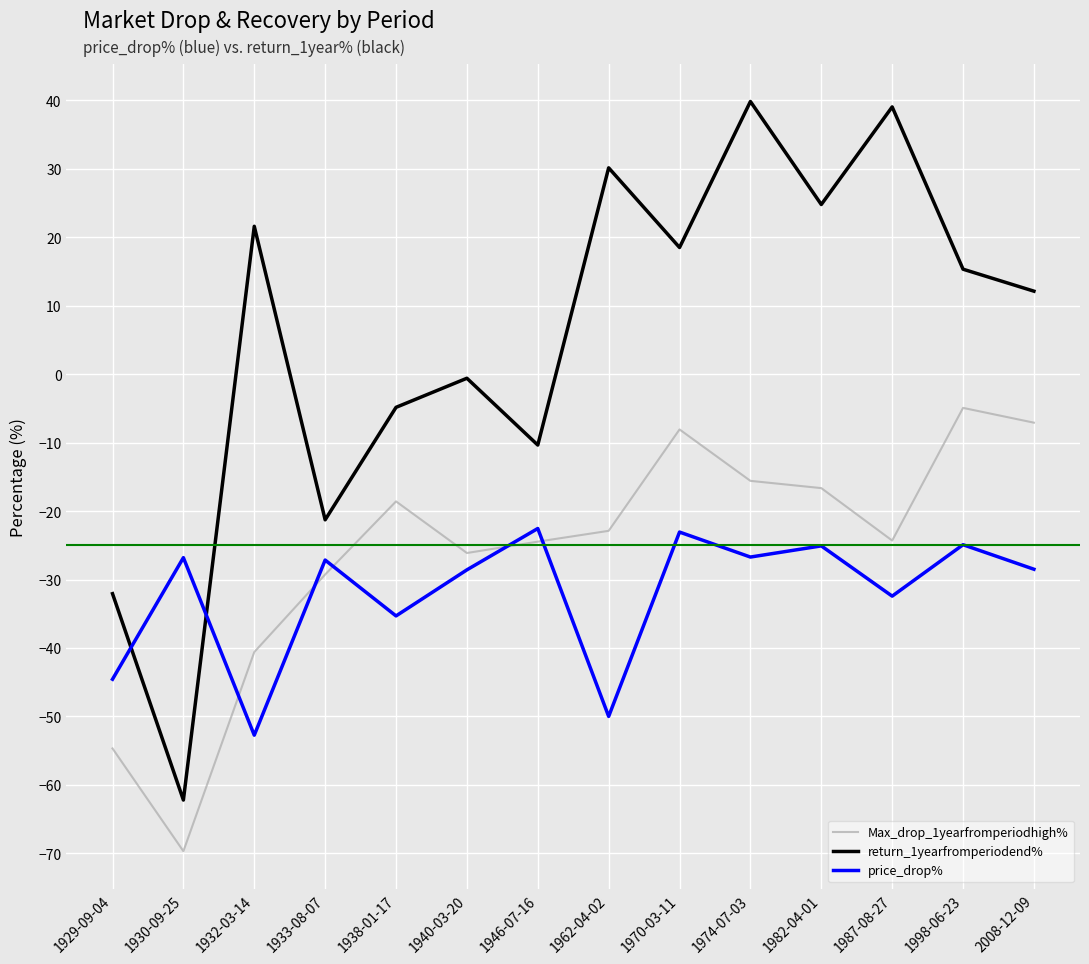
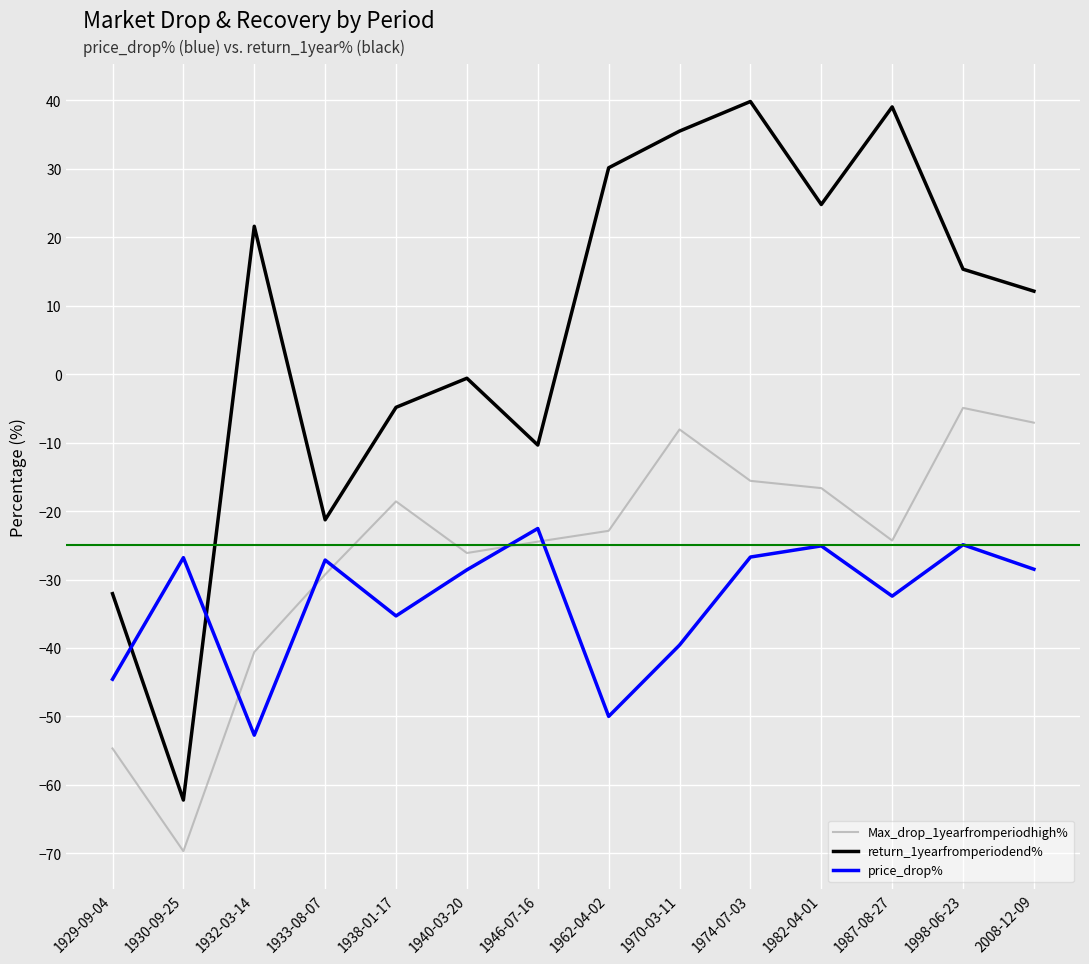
return_1yearfromperiodend%, 1970-03-11: 19 -> 36
price_drop%, 1970-03-11: -23 -> -40
